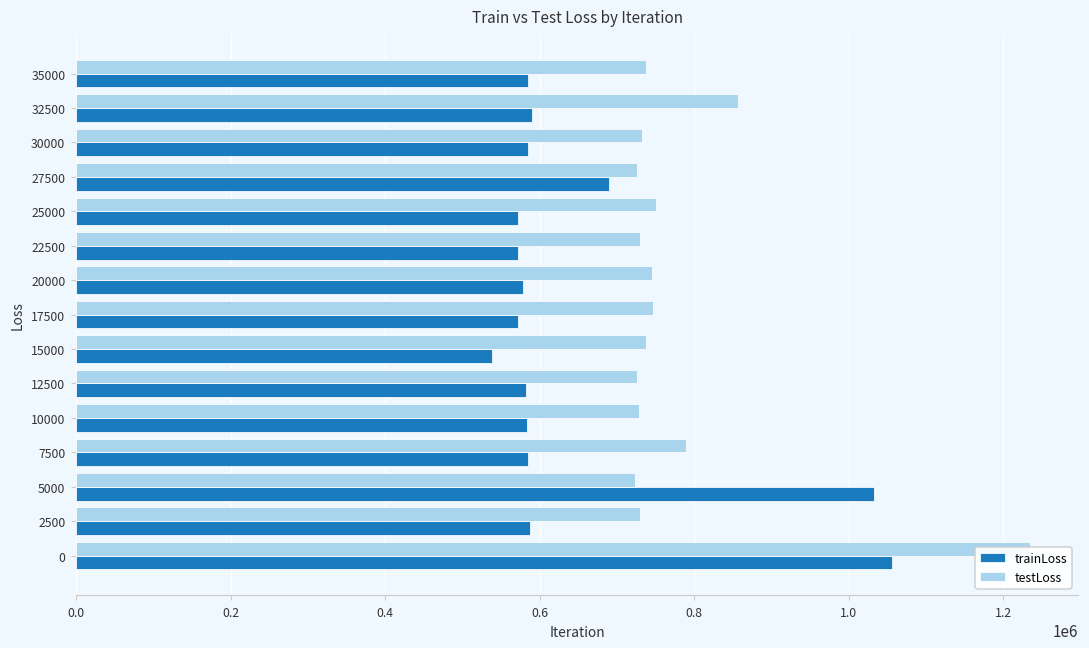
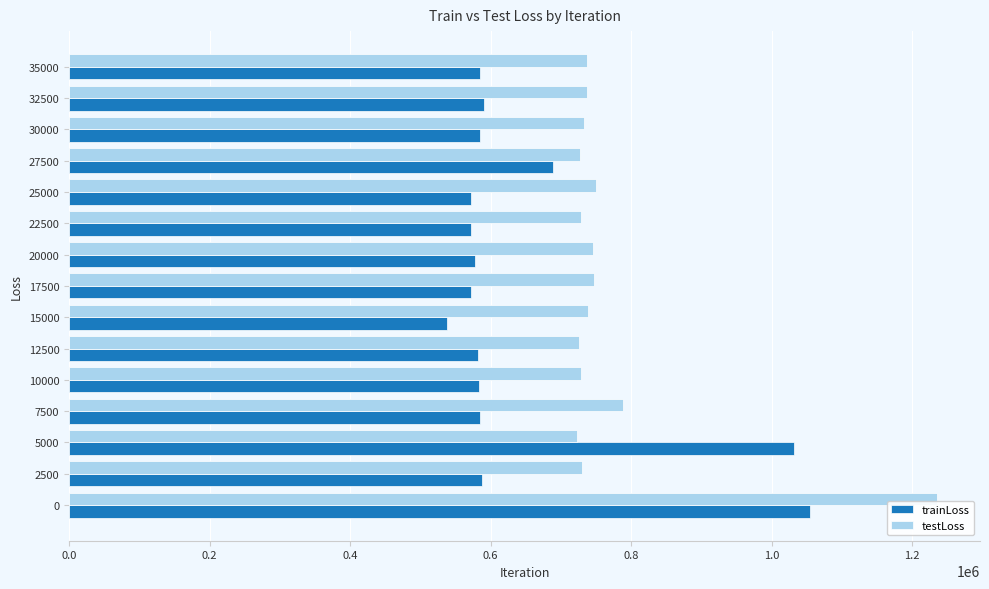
testLoss, 32500: 860000 -> 740000
